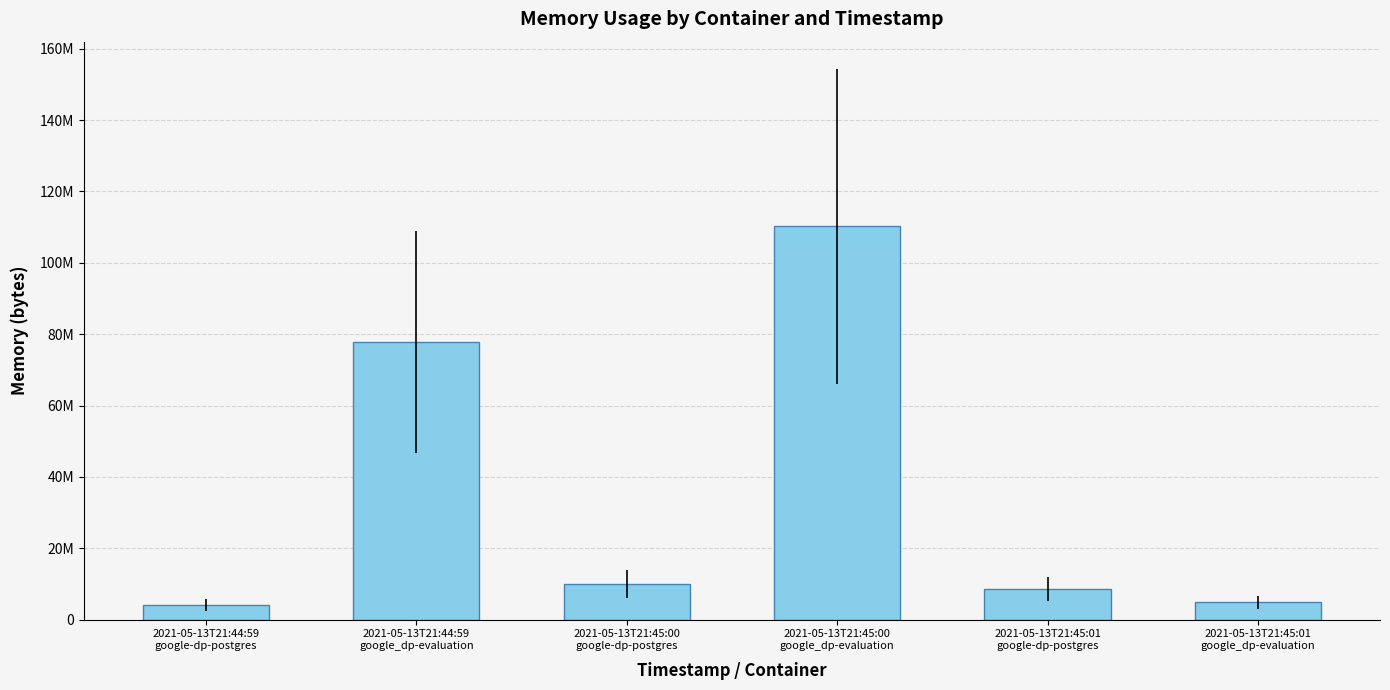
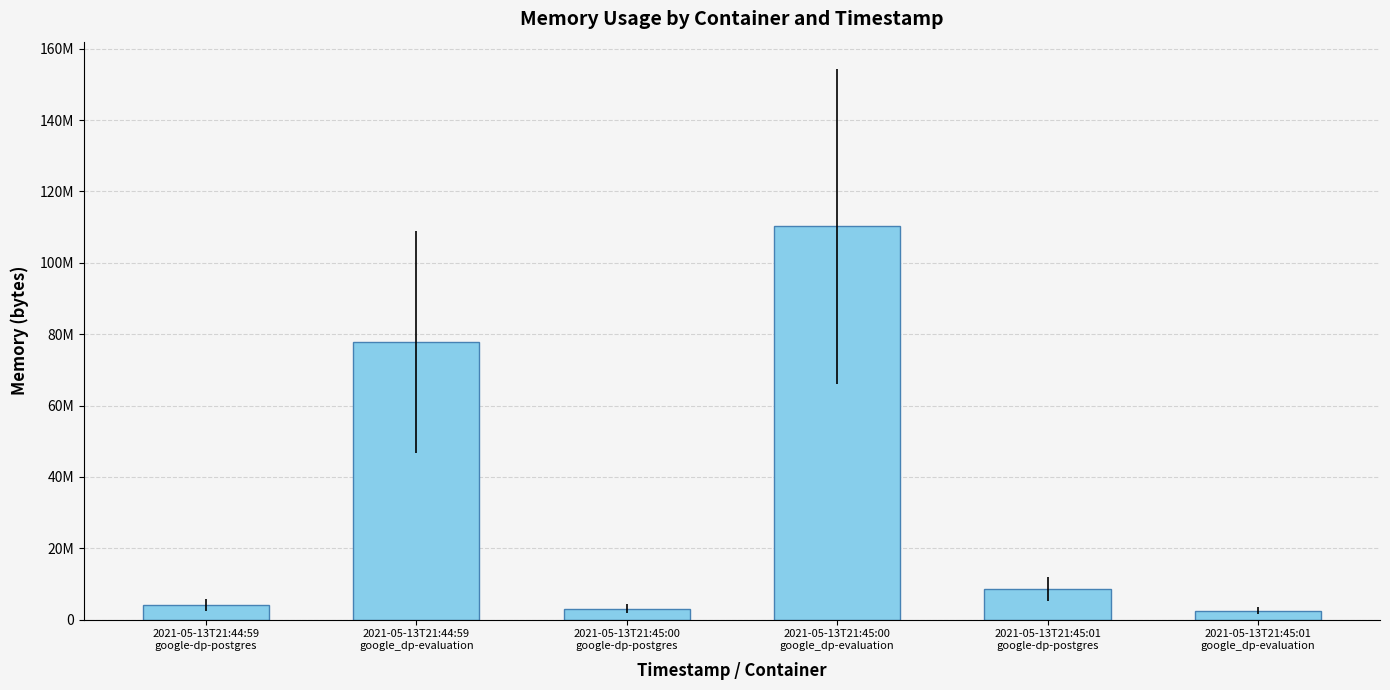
2021-05-13T21:45:00 google-dp-postgres: 10000000 -> 3000000
2021-05-13T21:45:01 google_dp-evaluation: 5000000 -> 2000000
